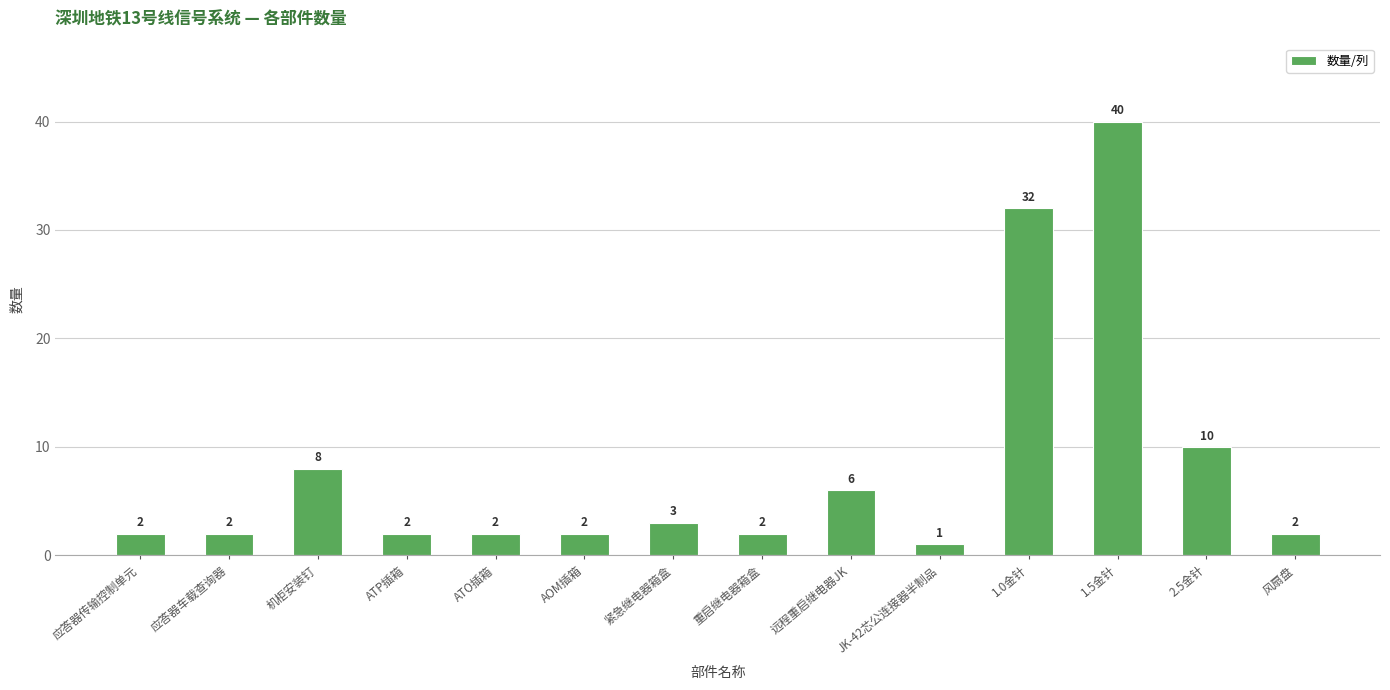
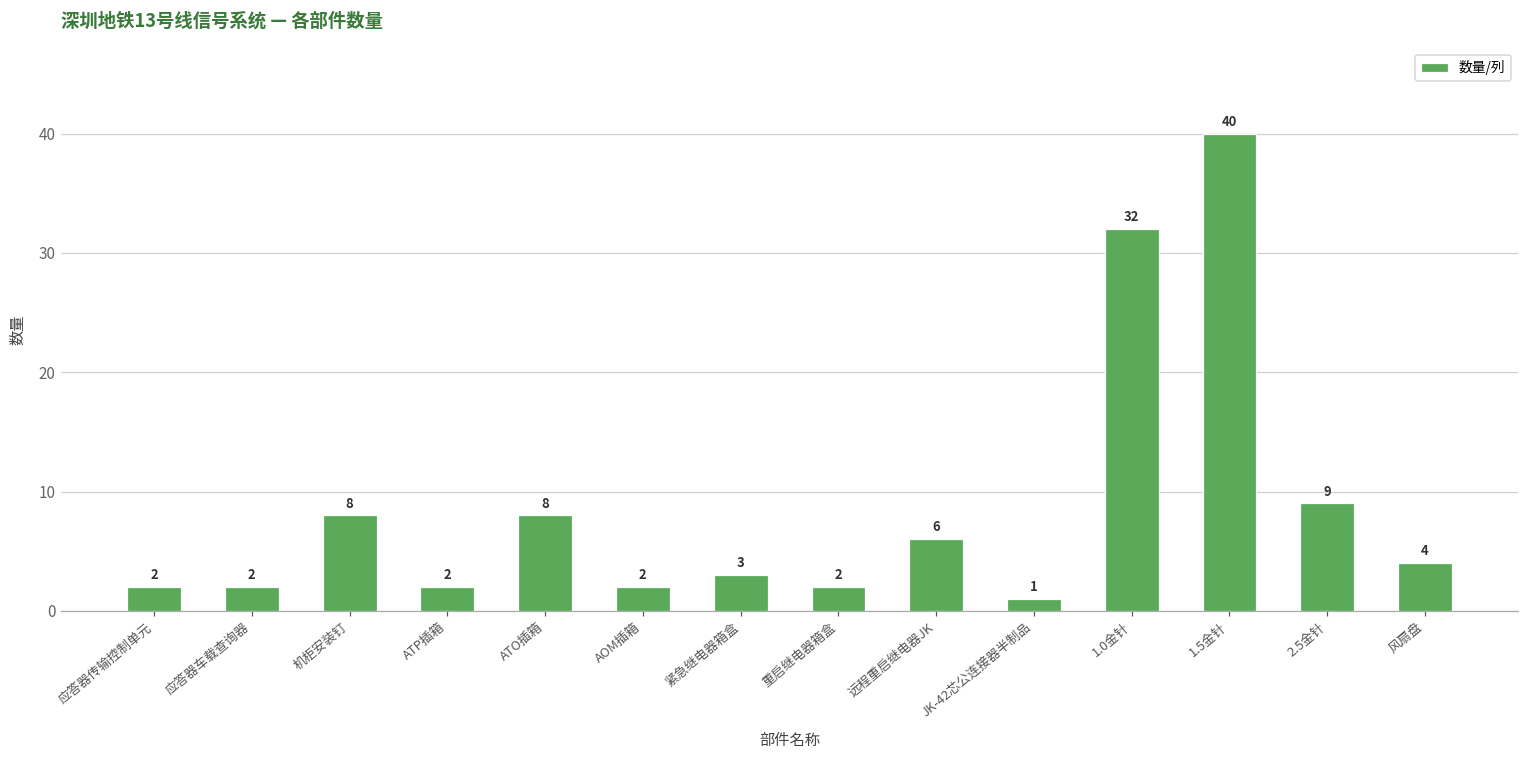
ATO插箱: 2 -> 8
2.5金针: 10 -> 9
风扇盘: 2 -> 4
